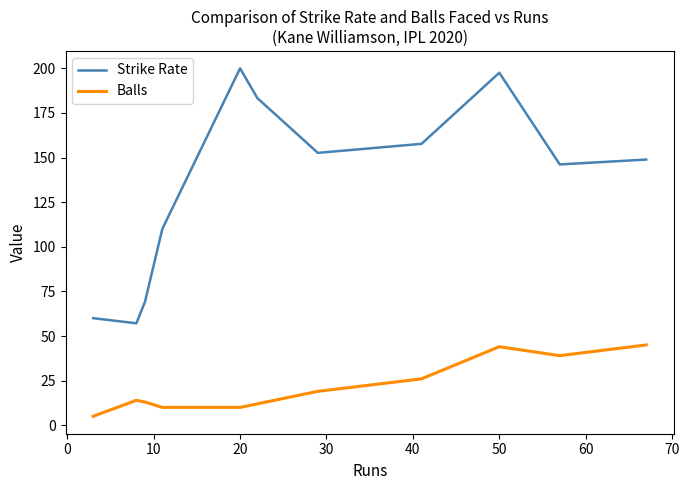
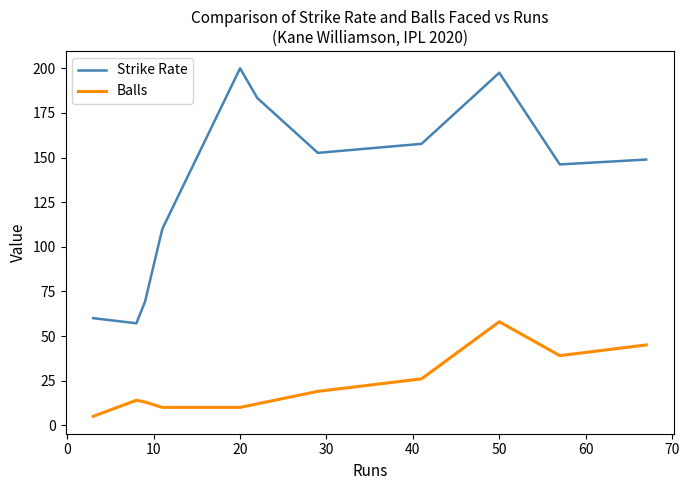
Balls, 50: 44 -> 58
